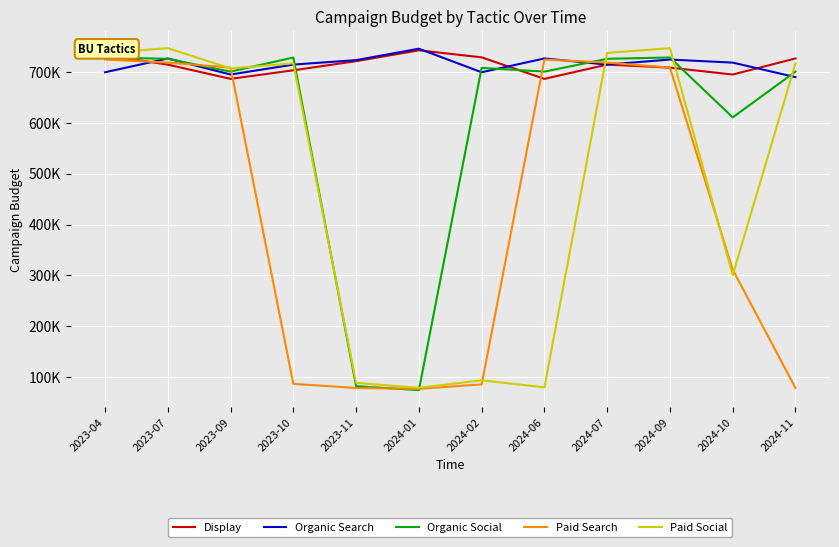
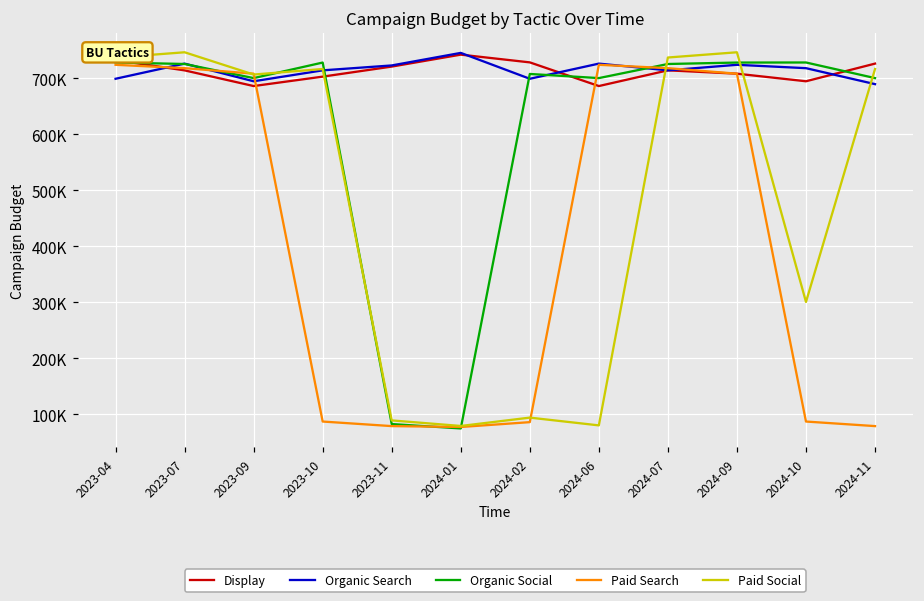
Organic Social, 2024-10: 610000 -> 730000
Paid Search, 2024-10: 310000 -> 90000
